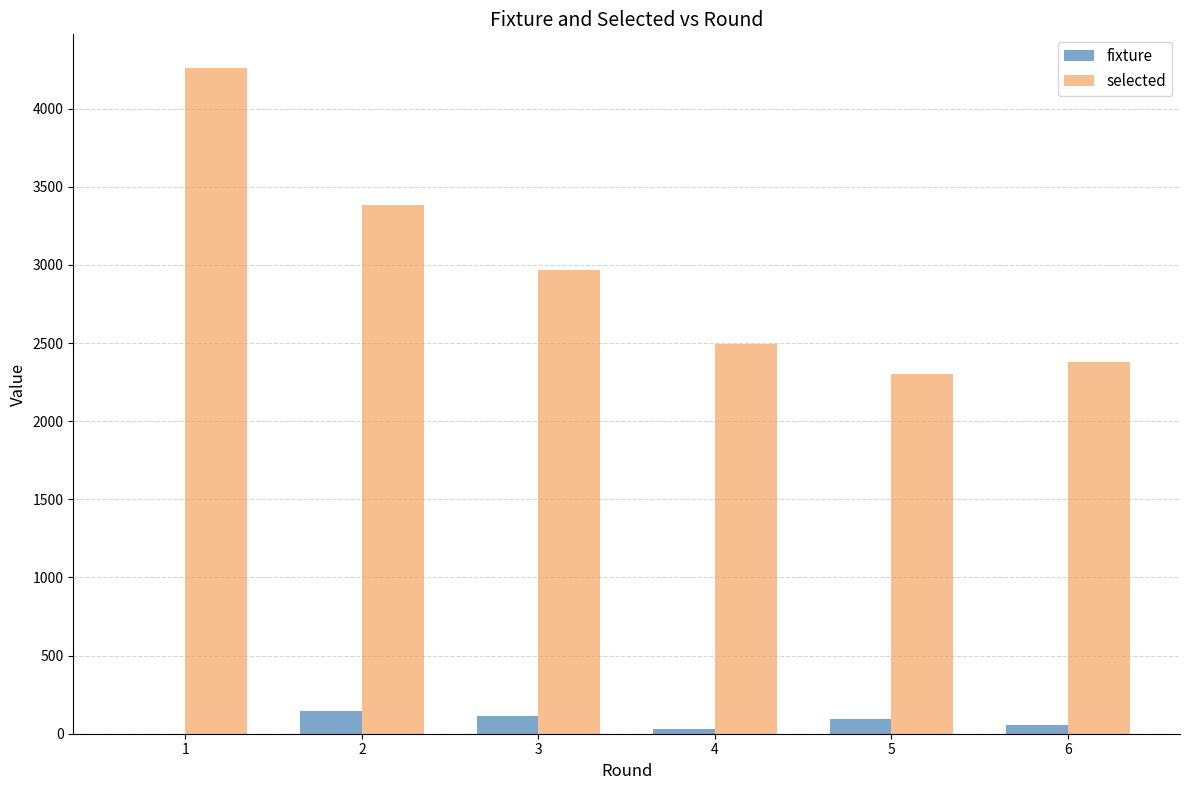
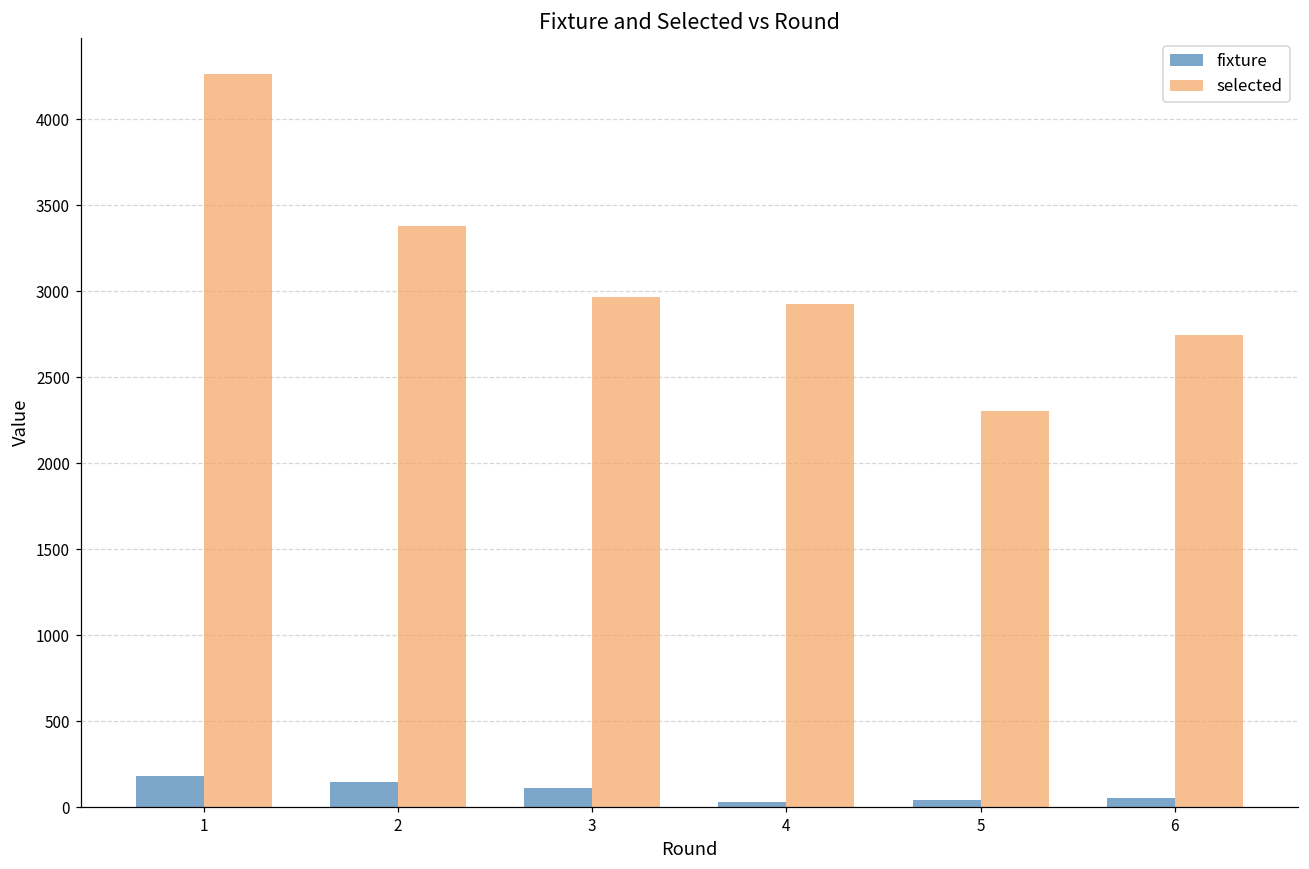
fixture, 1: 0 -> 180
selected, 4: 2500 -> 2930
fixture, 5: 100 -> 40
selected, 6: 2380 -> 2750
